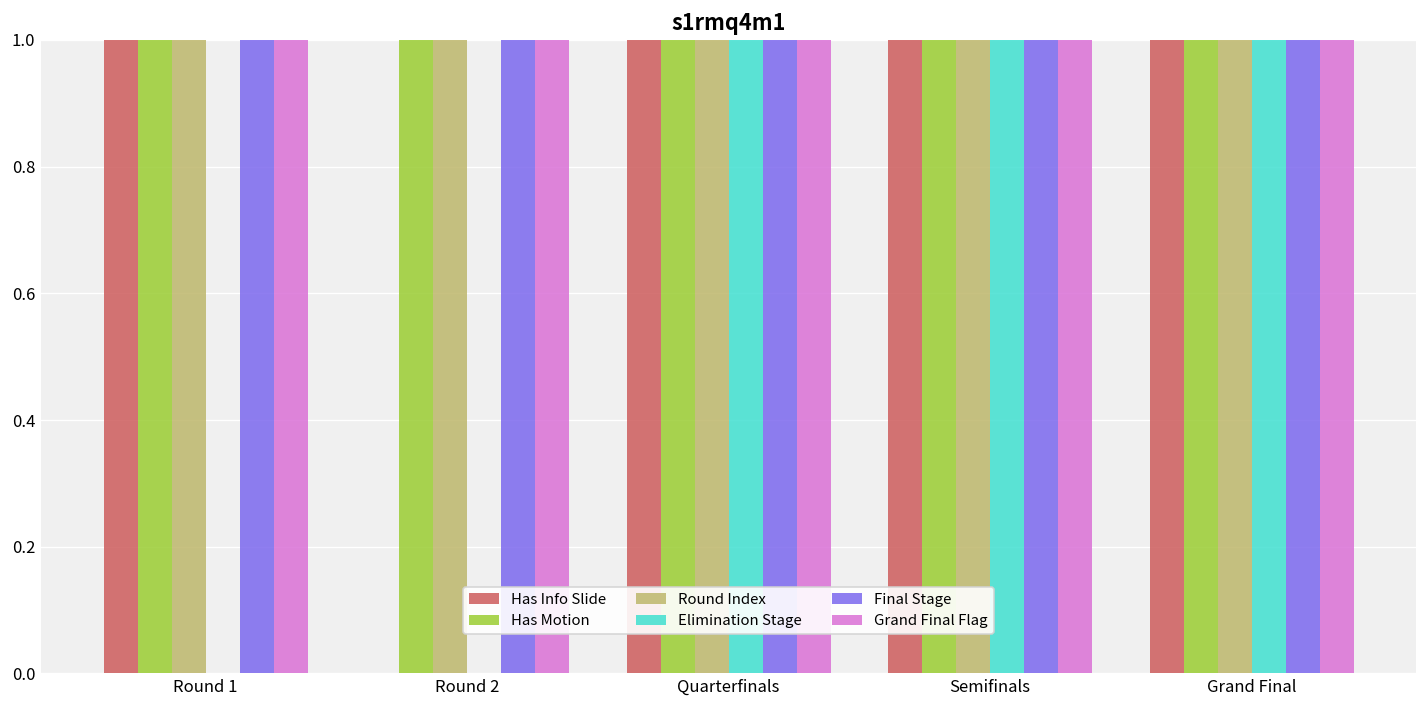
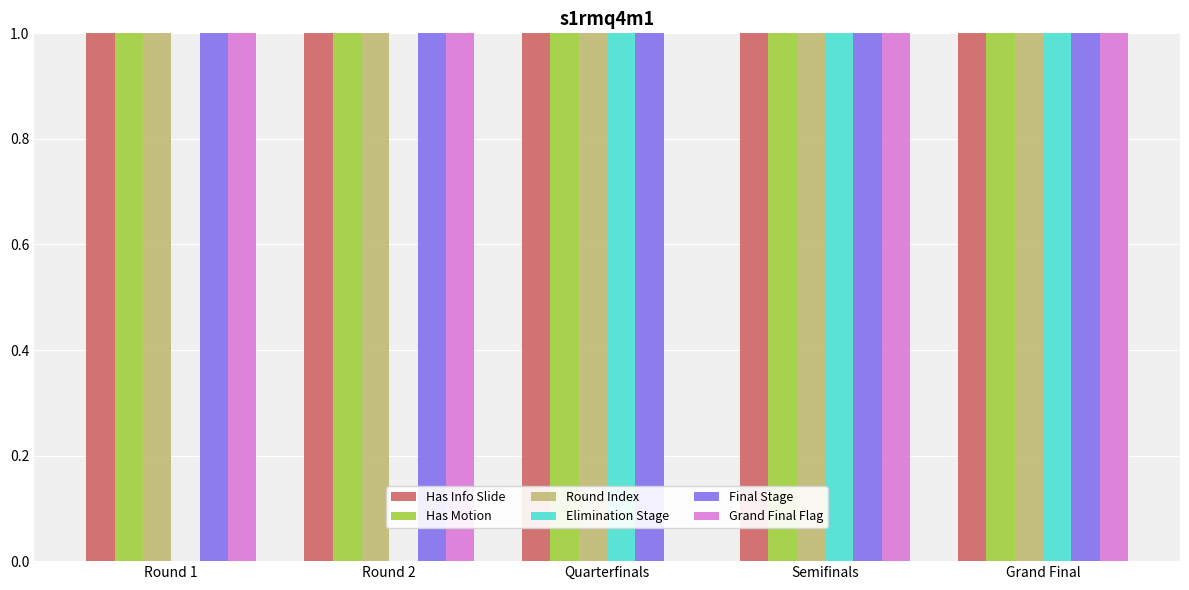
Has Info Slide, Round 2: 0 -> 1
Grand Final Flag, Quarterfinals: 1 -> 0
